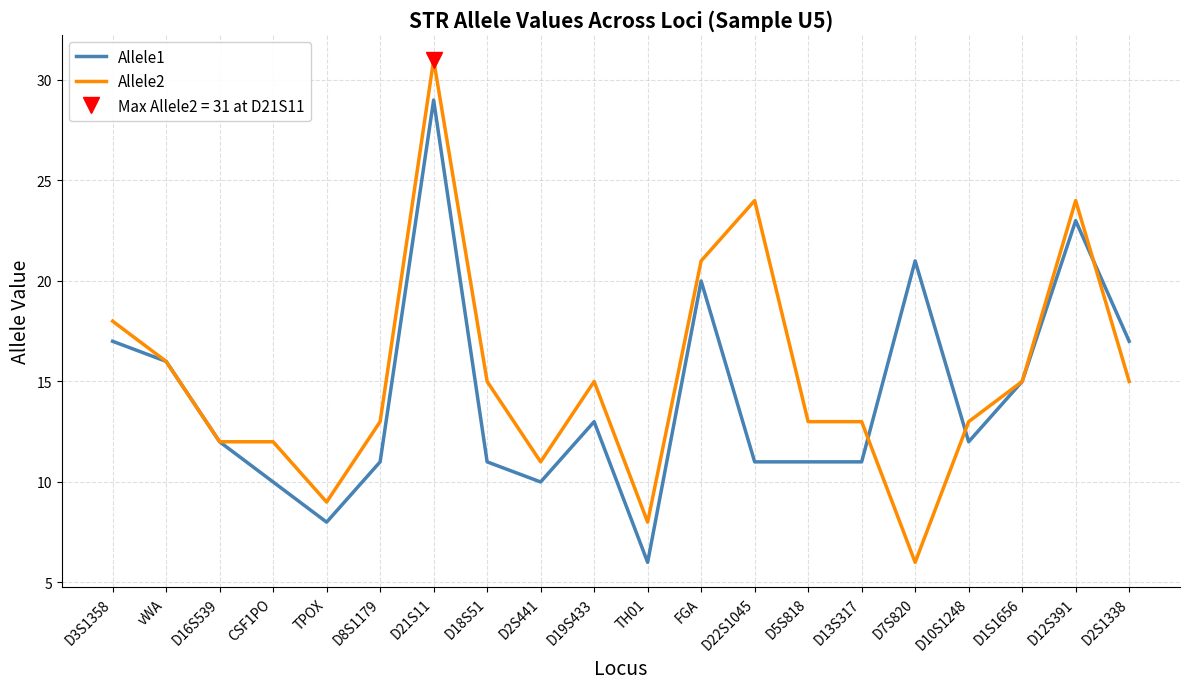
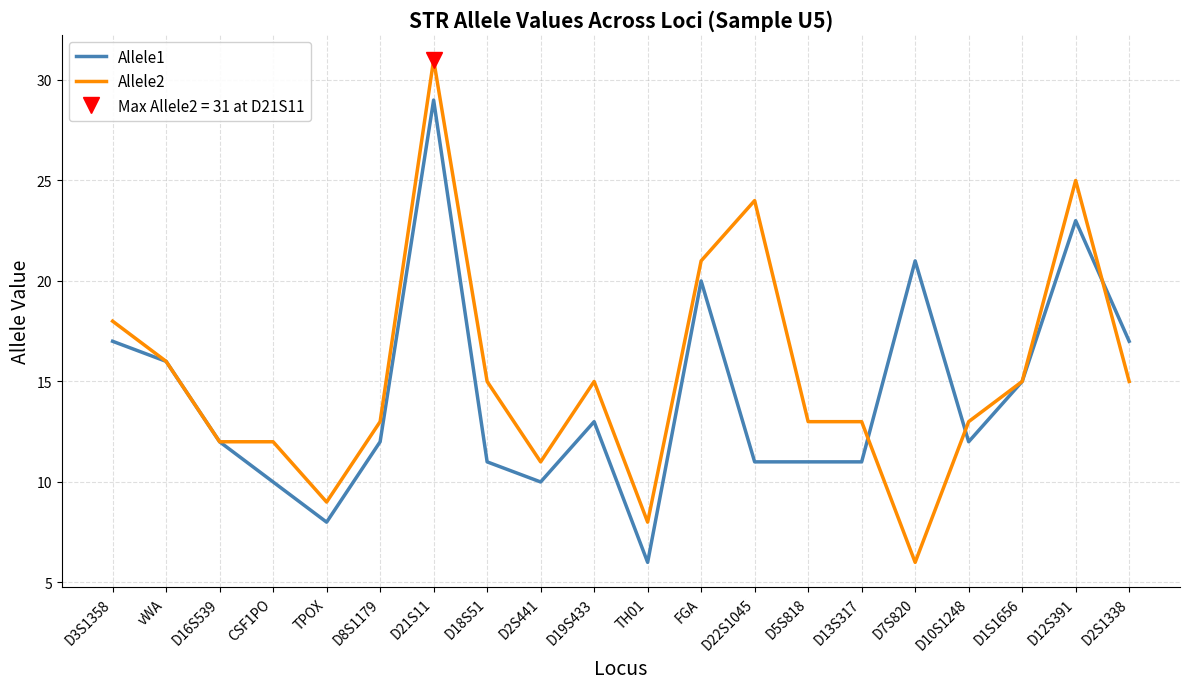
Allele1, D8S1179: 11 -> 12
Allele2, D12S391: 24 -> 25
